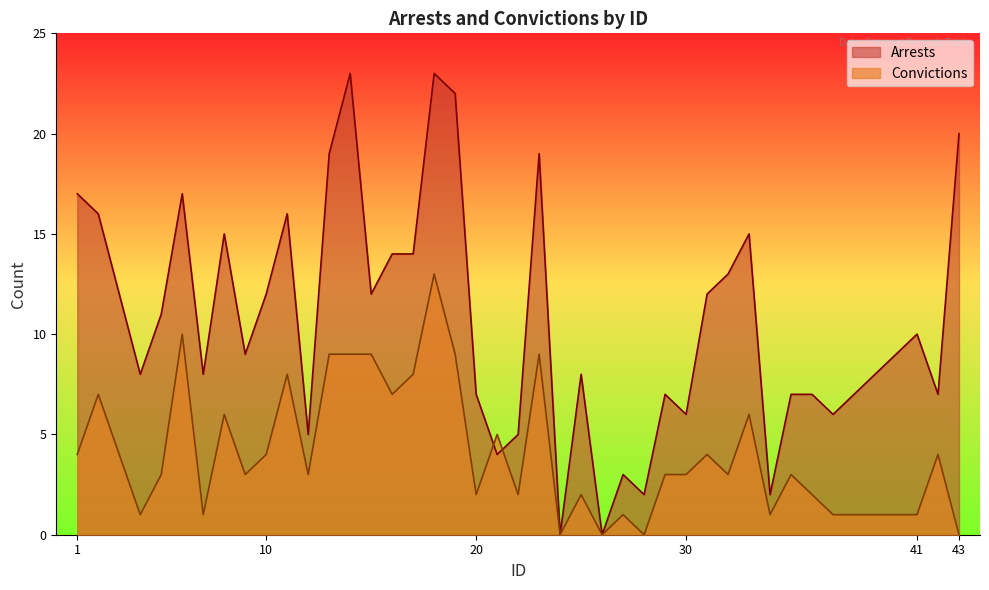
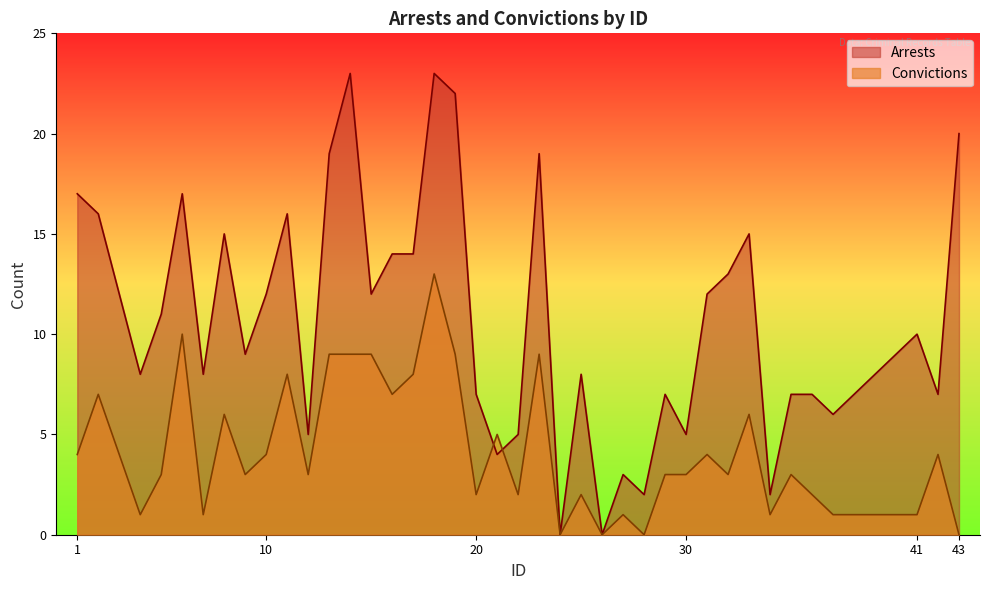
Arrests, 30: 6 -> 5
